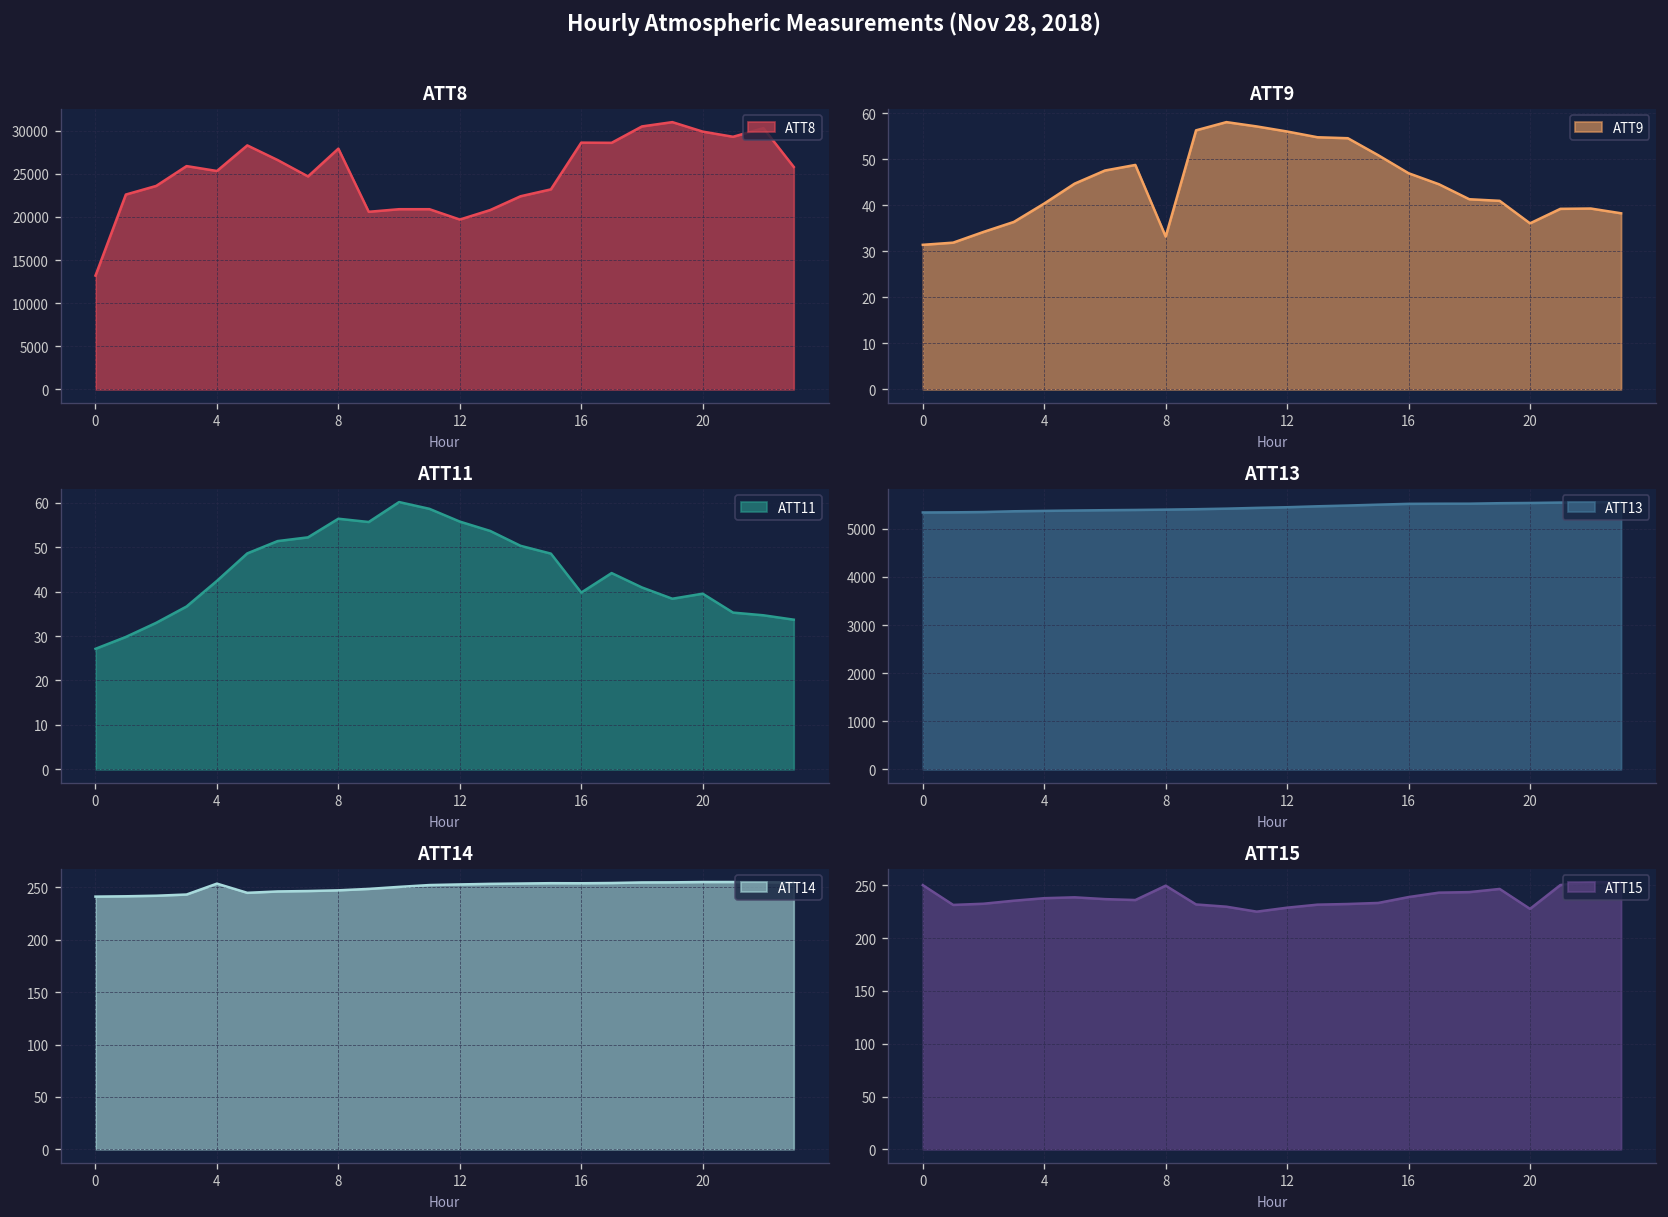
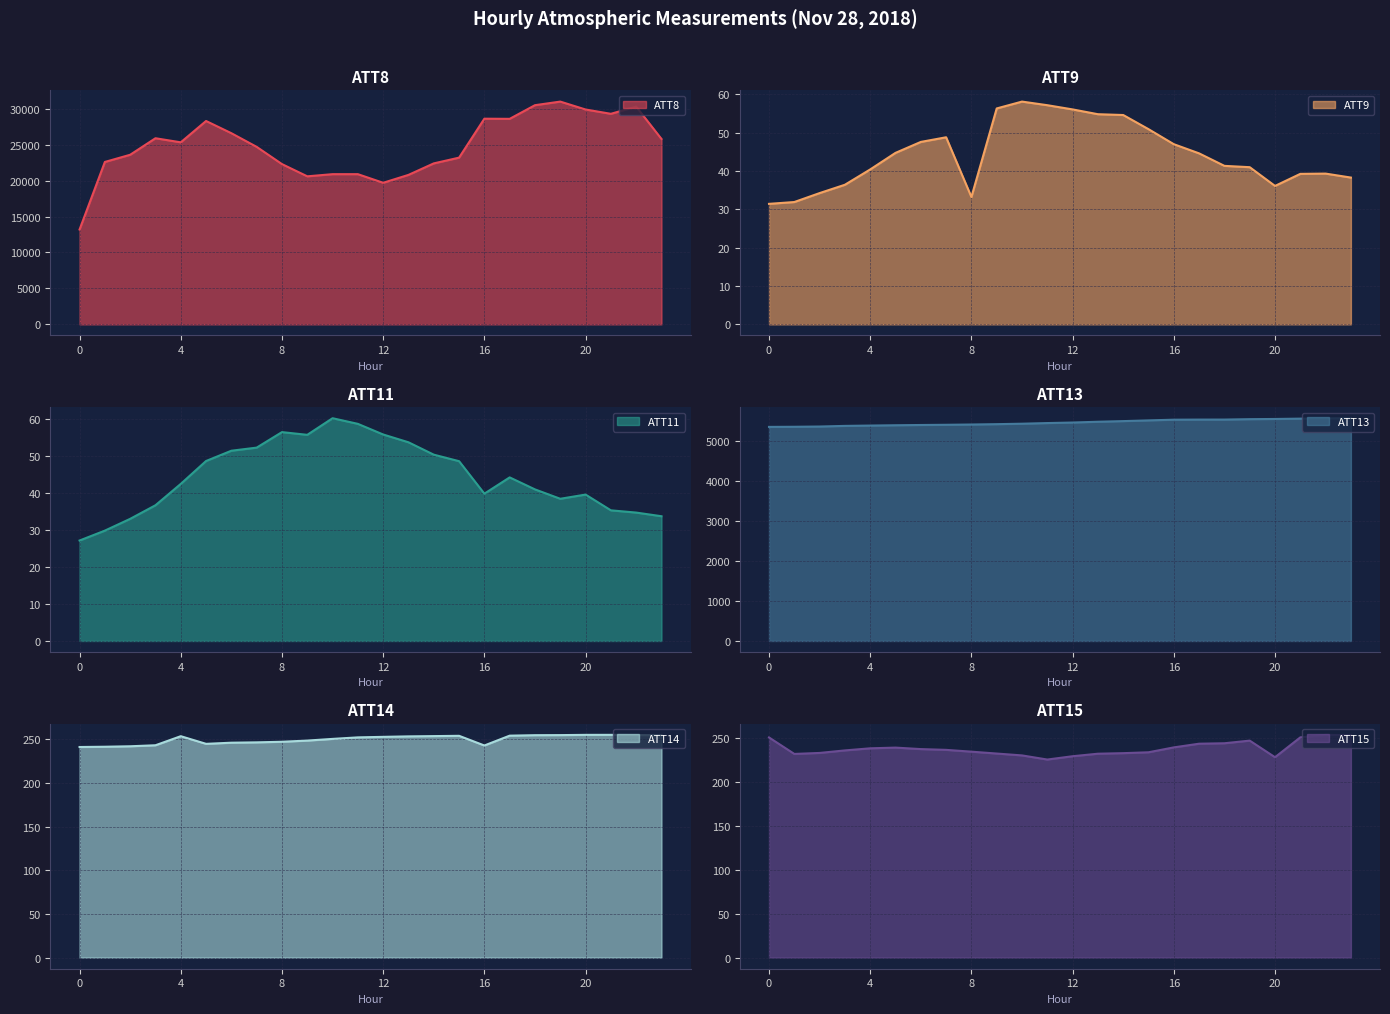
ATT8, 8: 28000 -> 22000
ATT14, 16: 250 -> 240
ATT15, 8: 250 -> 230
